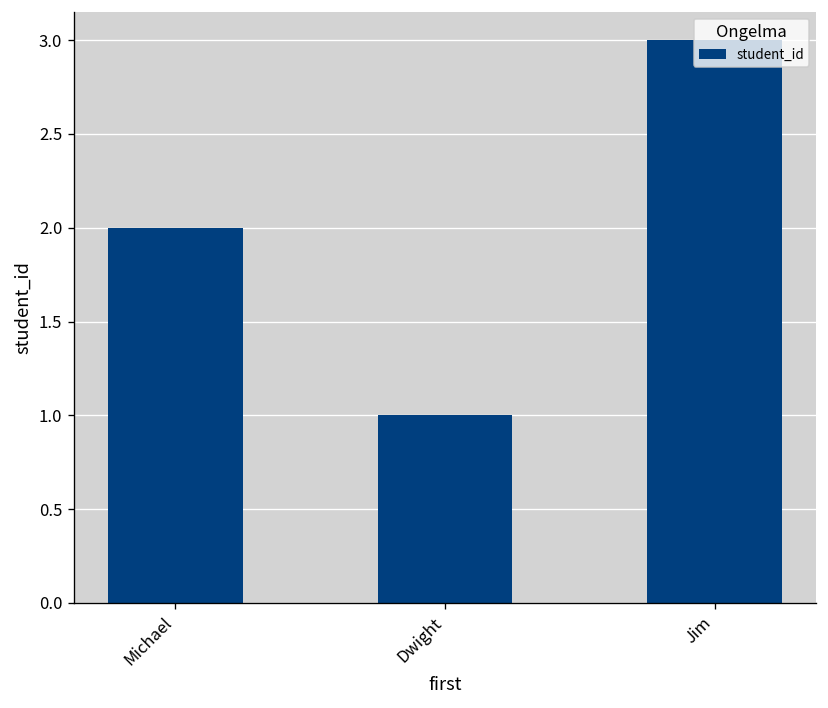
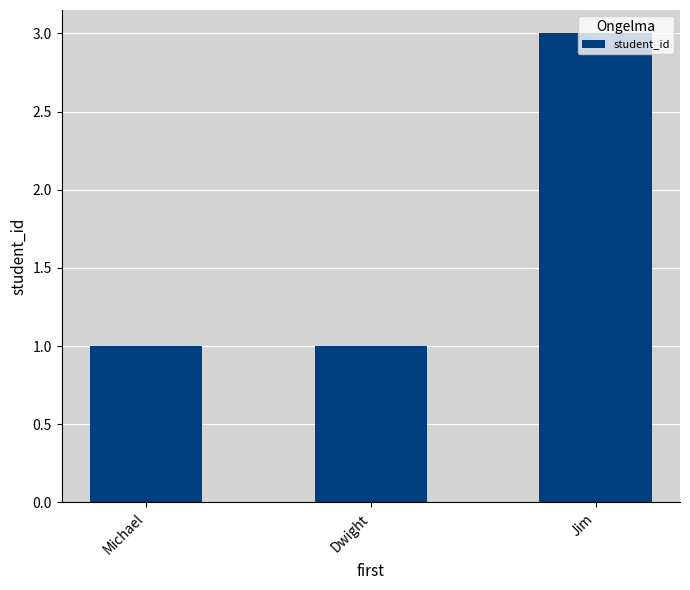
Michael: 2 -> 1
